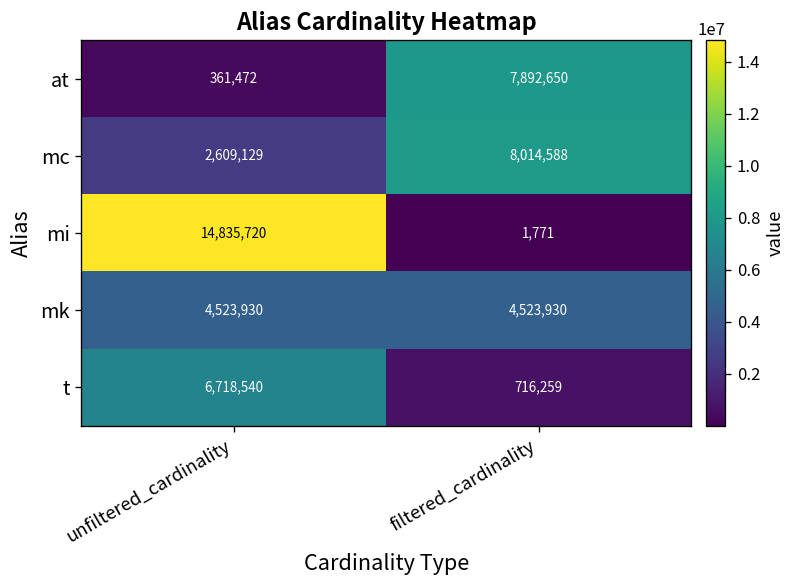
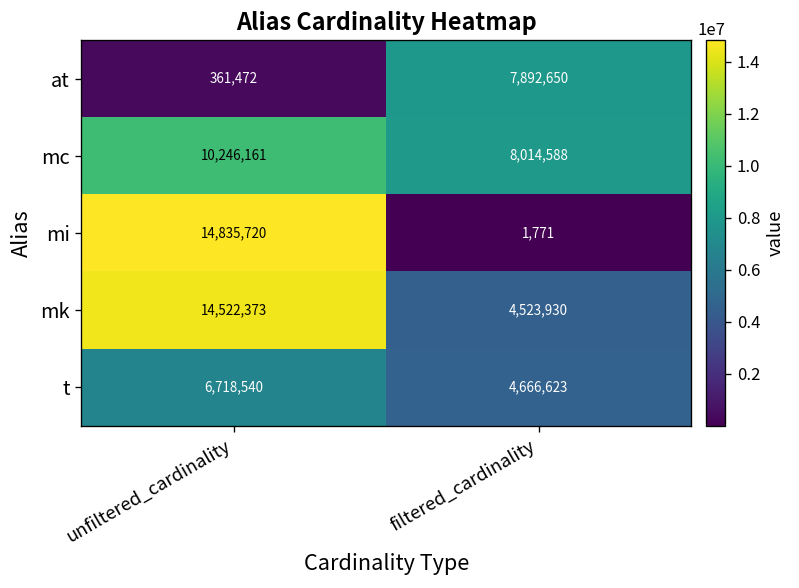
mc, unfiltered_cardinality: 2,609,129 -> 10,246,161
mk, unfiltered_cardinality: 4,523,930 -> 14,522,373
t, filtered_cardinality: 716,259 -> 4,666,623
